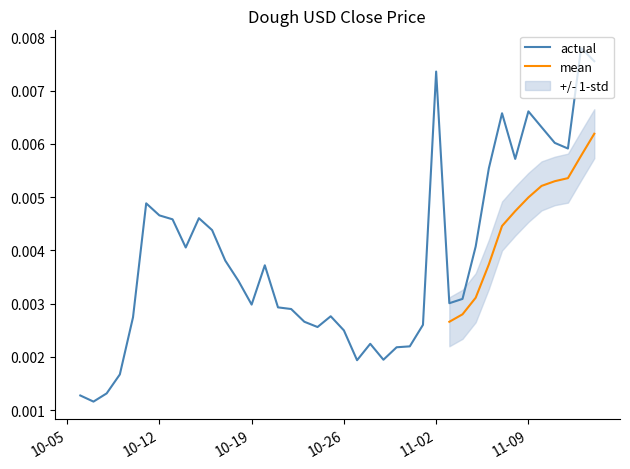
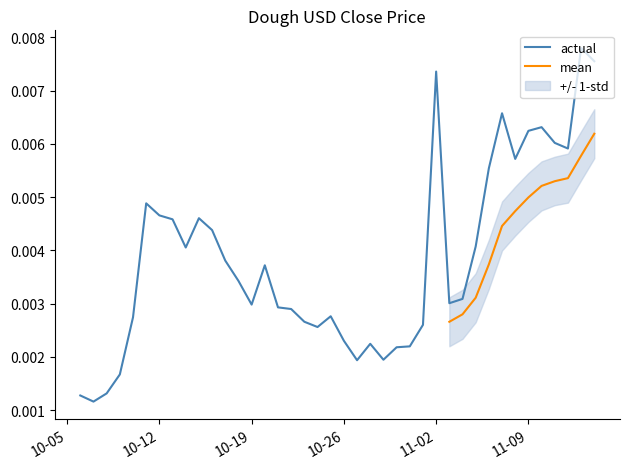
actual, 10-26: 0.0025 -> 0.0023
actual, 11-09: 0.0066 -> 0.0062
